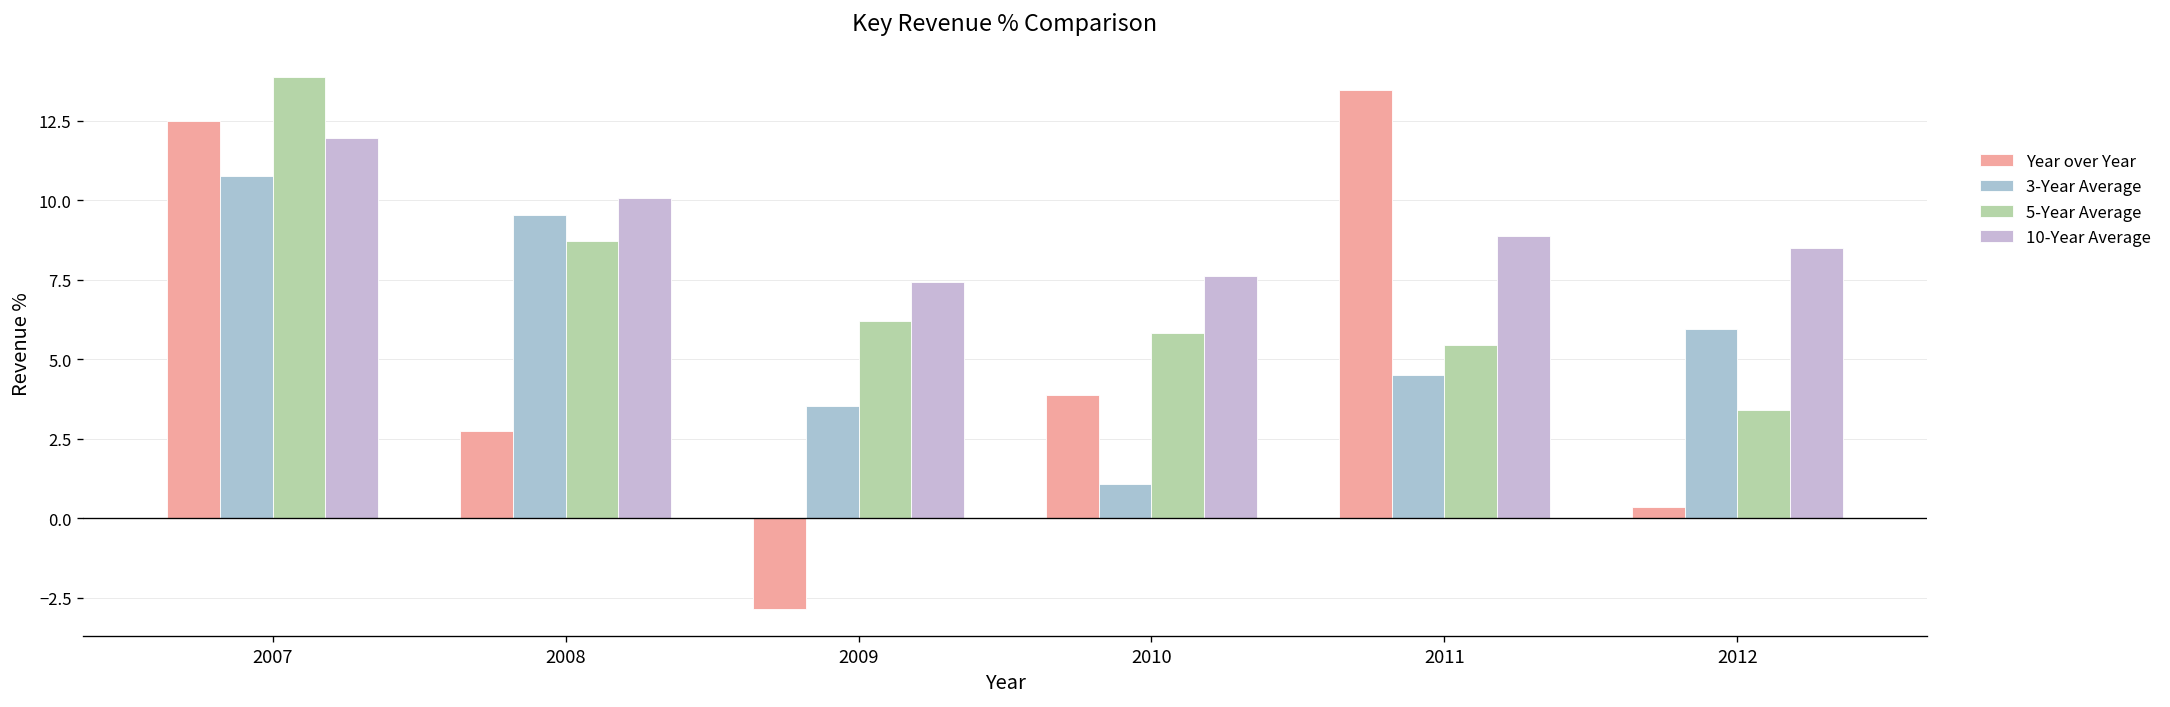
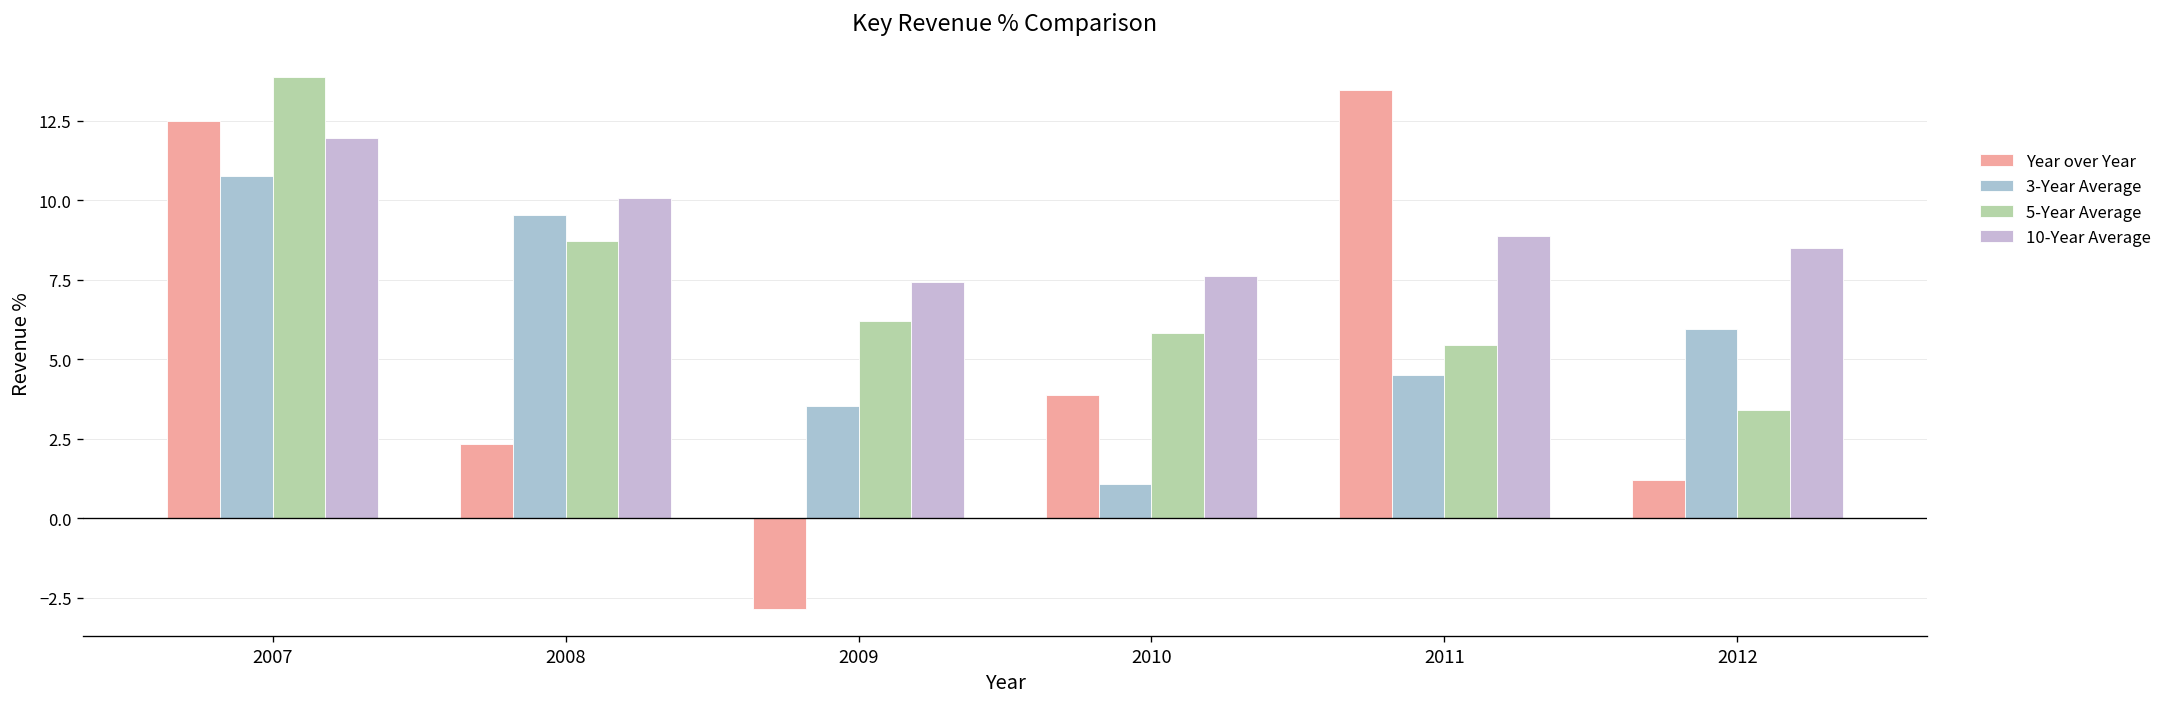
Year over Year, 2008: 2.8 -> 2.3
Year over Year, 2012: 0.3 -> 1.2
